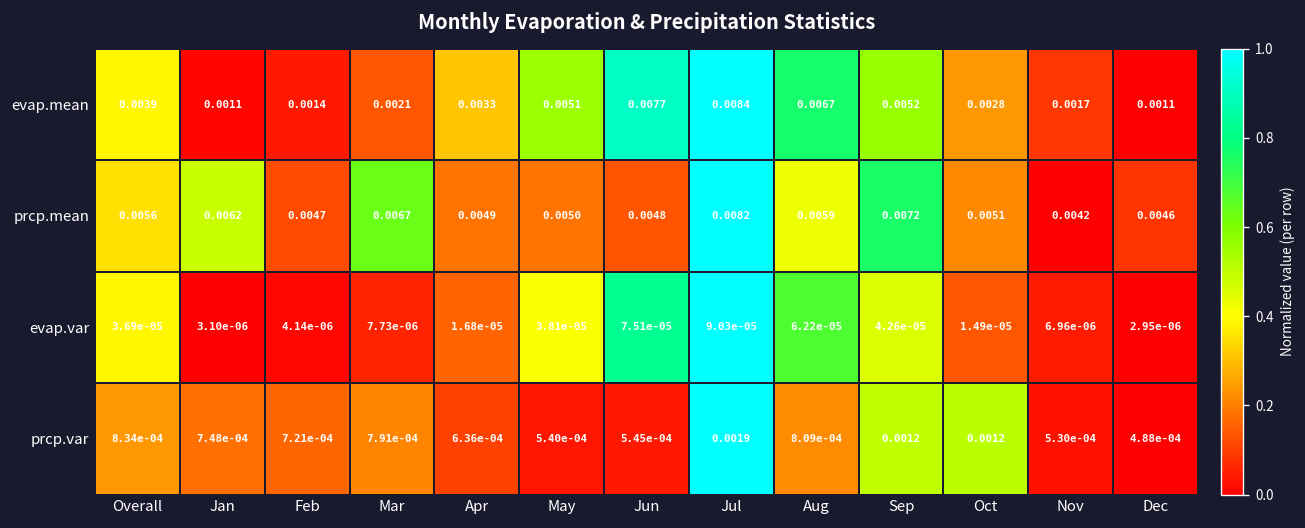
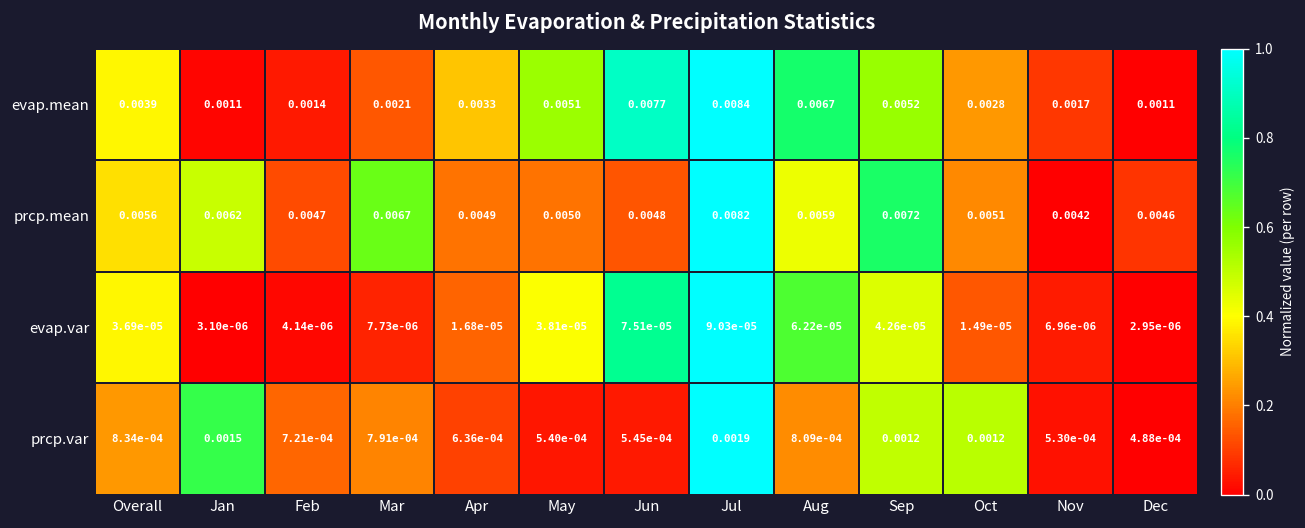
prcp.var, Jan: 7.48e-04 -> 0.0015
